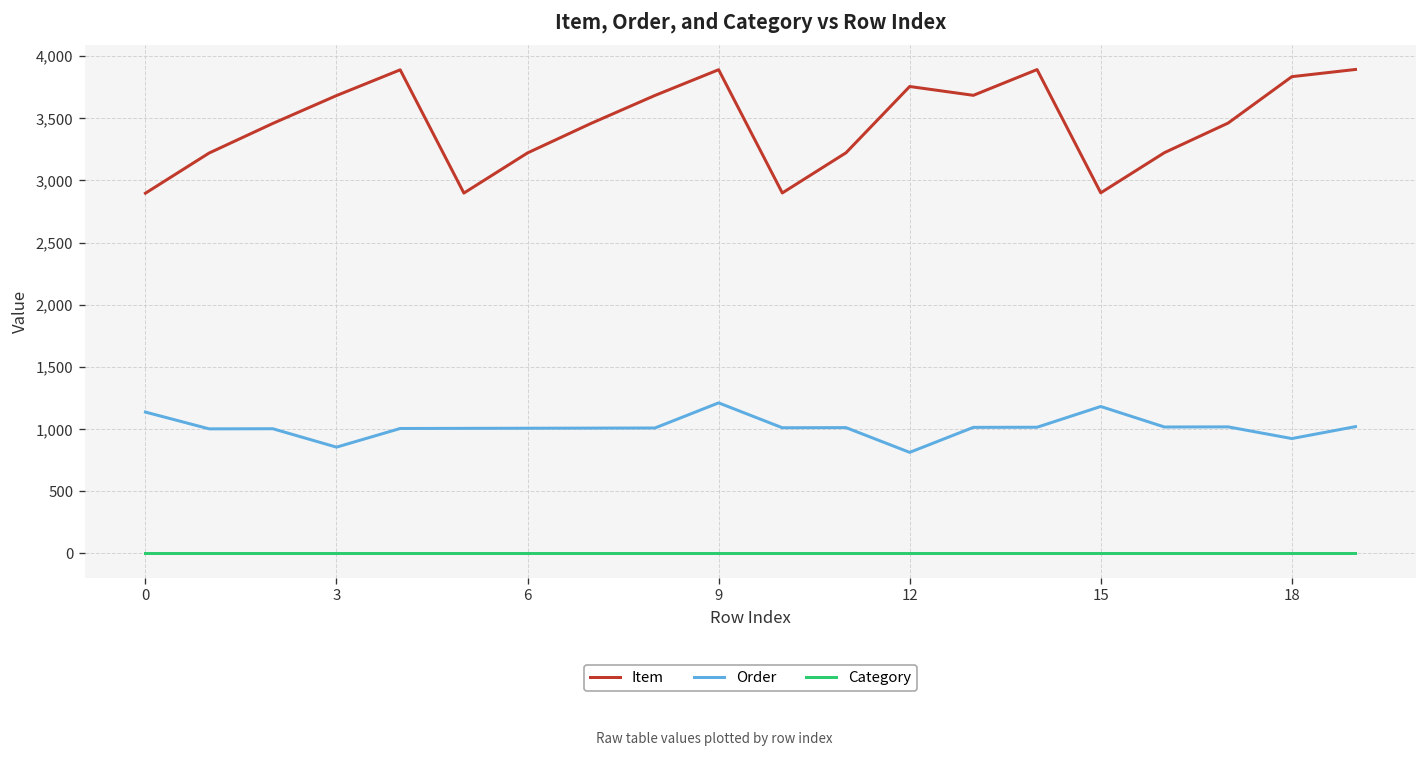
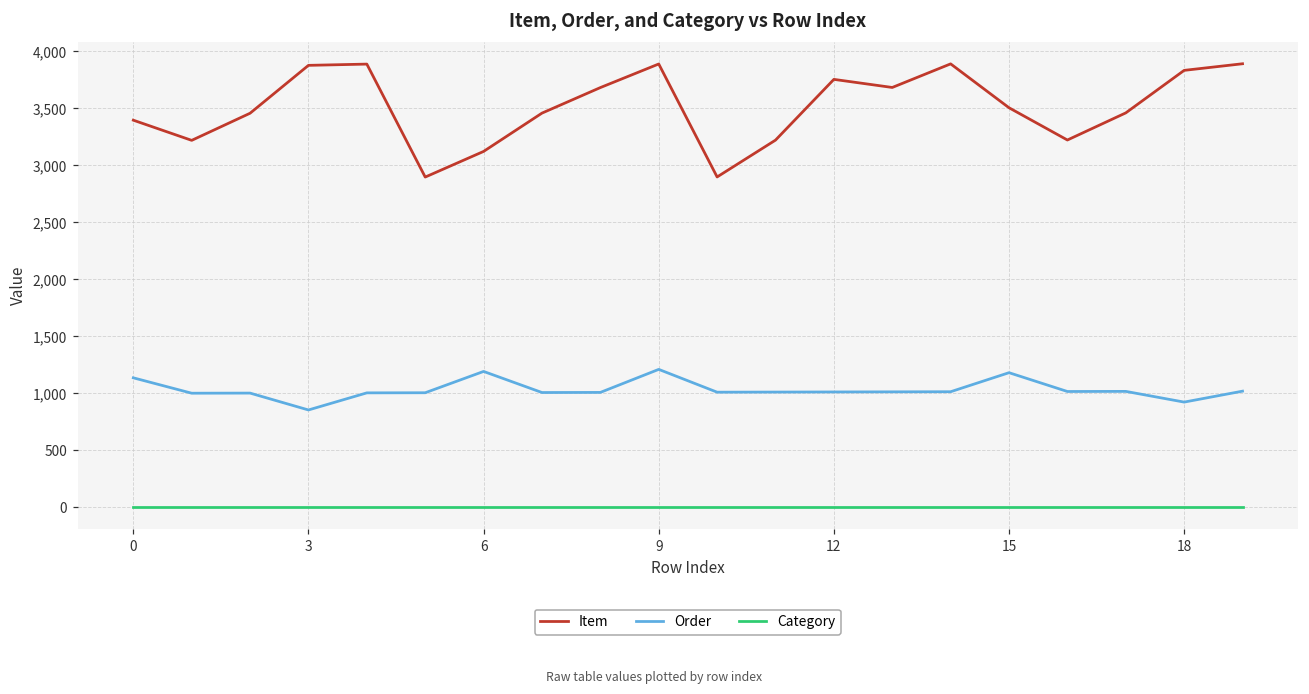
Item, 0: 2,900 -> 3,400
Item, 3: 3,680 -> 3,880
Item, 6: 3,220 -> 3,120
Order, 6: 1,010 -> 1,190
Order, 12: 810 -> 1,010
Item, 15: 2,900 -> 3,510
